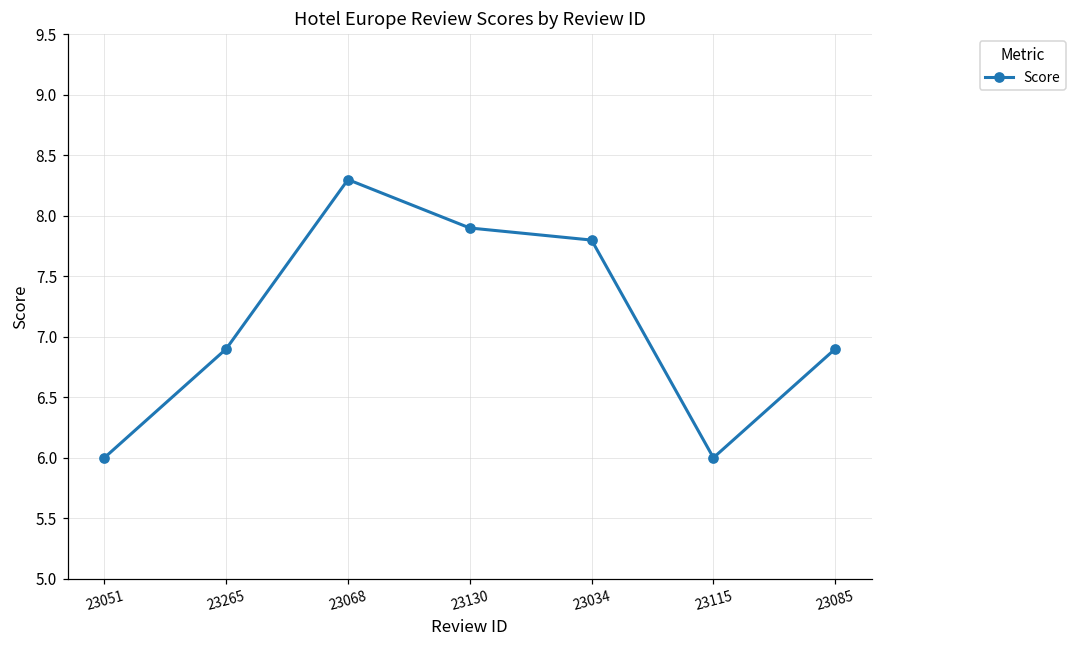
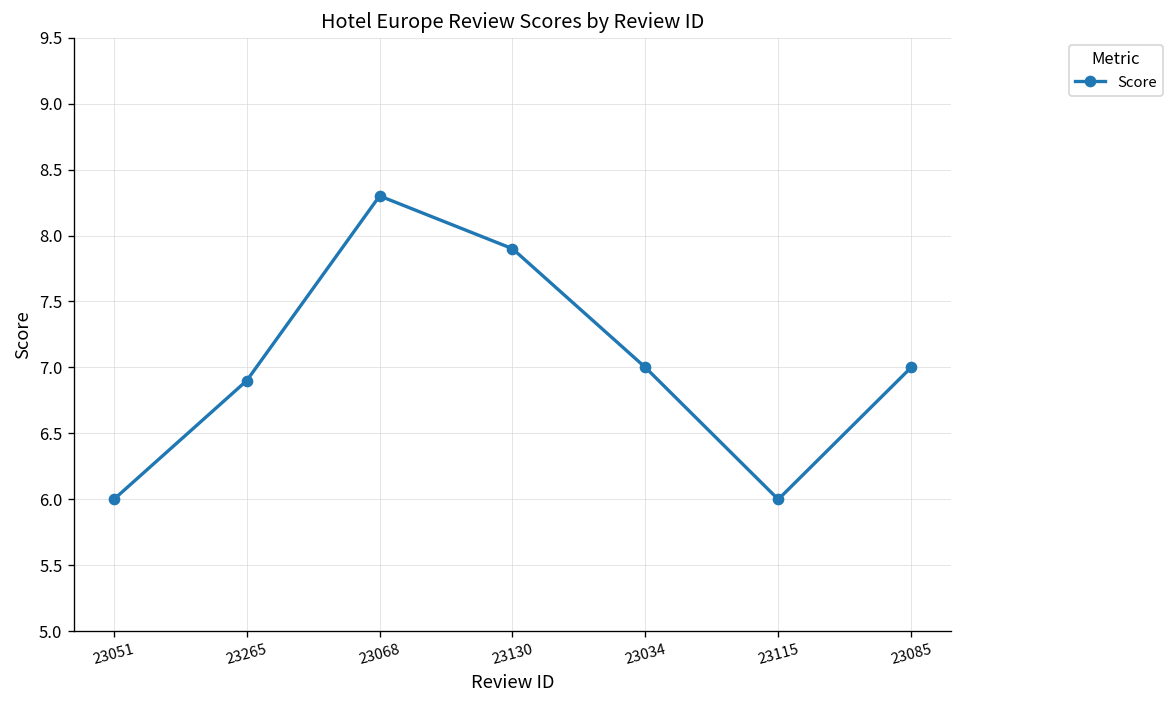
23034: 7.8 -> 7.0
23085: 6.9 -> 7.0
